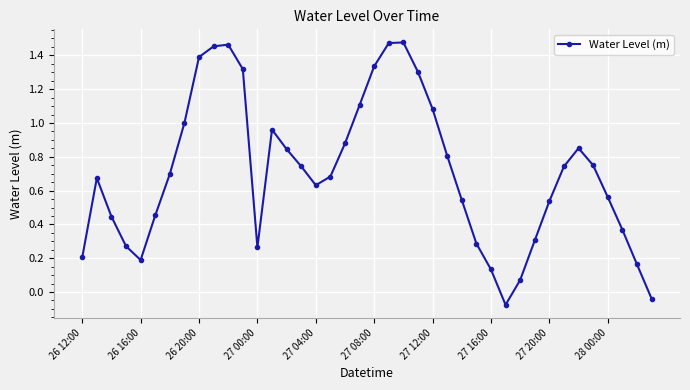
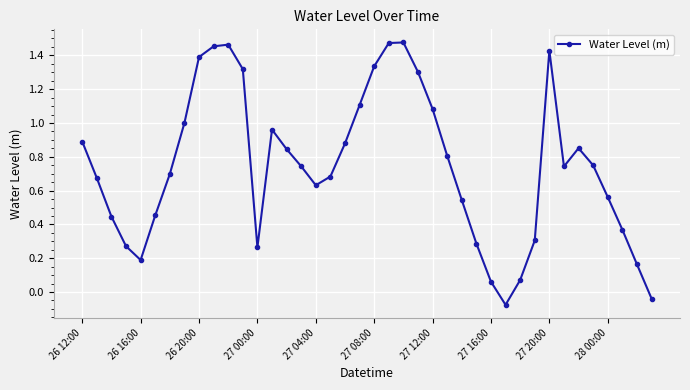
26 12:00: 0.21 -> 0.89
27 16:00: 0.13 -> 0.06
27 20:00: 0.54 -> 1.43
